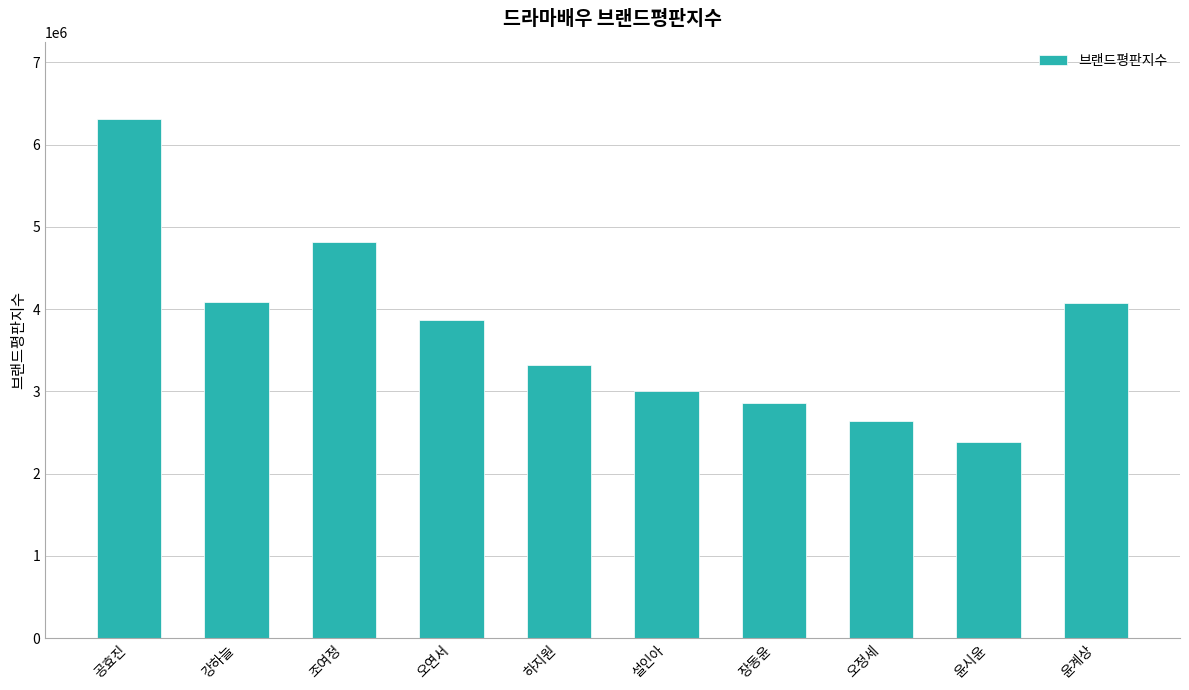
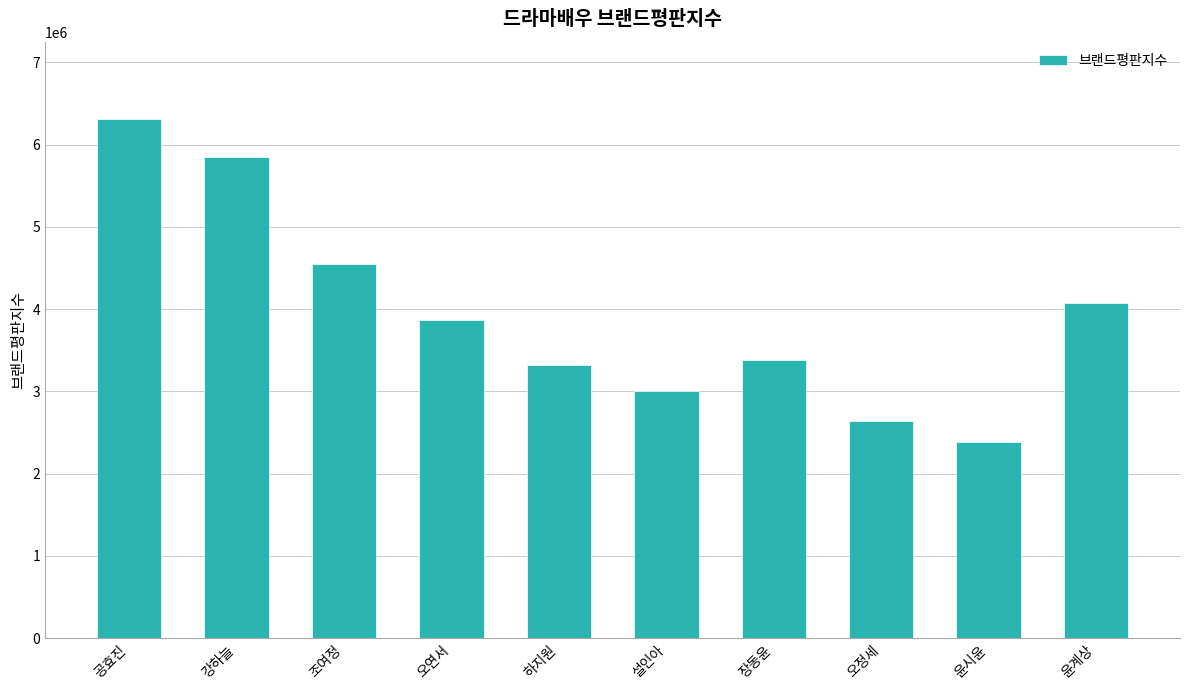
강하늘: 4100000 -> 5900000
조여정: 4800000 -> 4600000
장동윤: 2900000 -> 3400000
